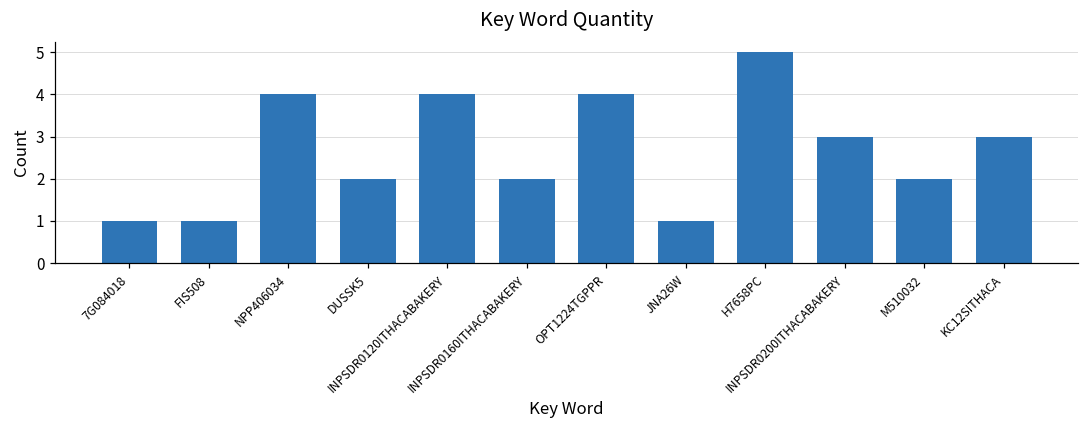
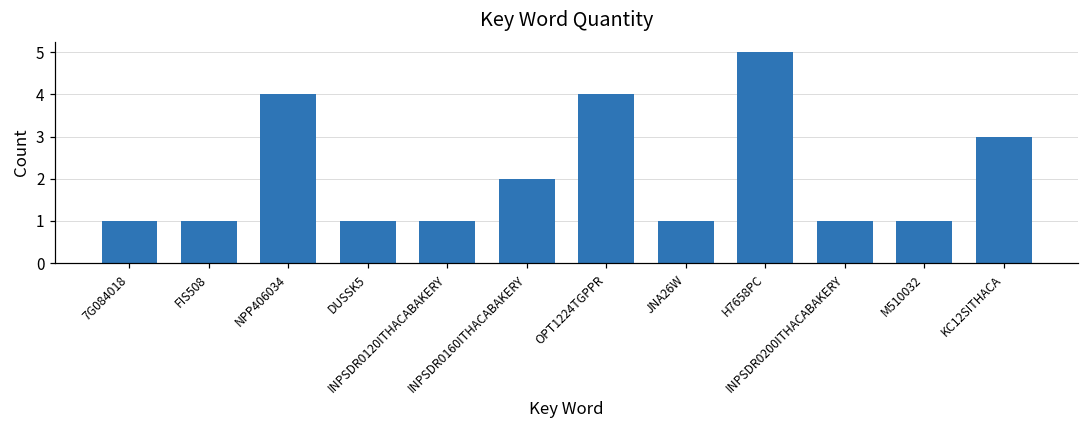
DUSSK5: 2 -> 1
INPSDR0120ITHACABAKERY: 4 -> 1
INPSDR0200ITHACABAKERY: 3 -> 1
M510032: 2 -> 1
